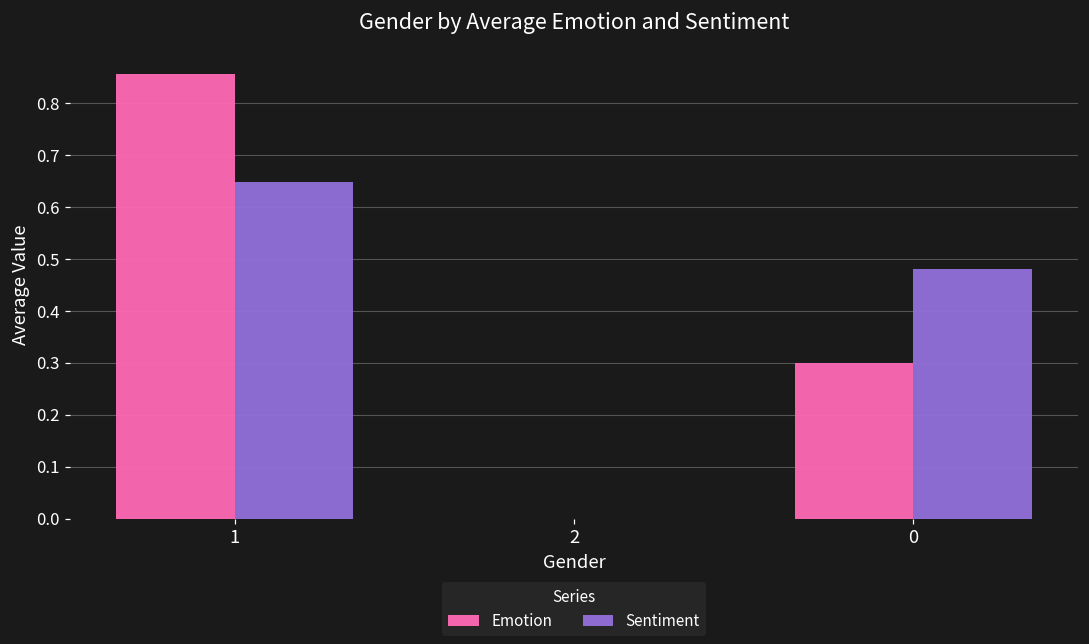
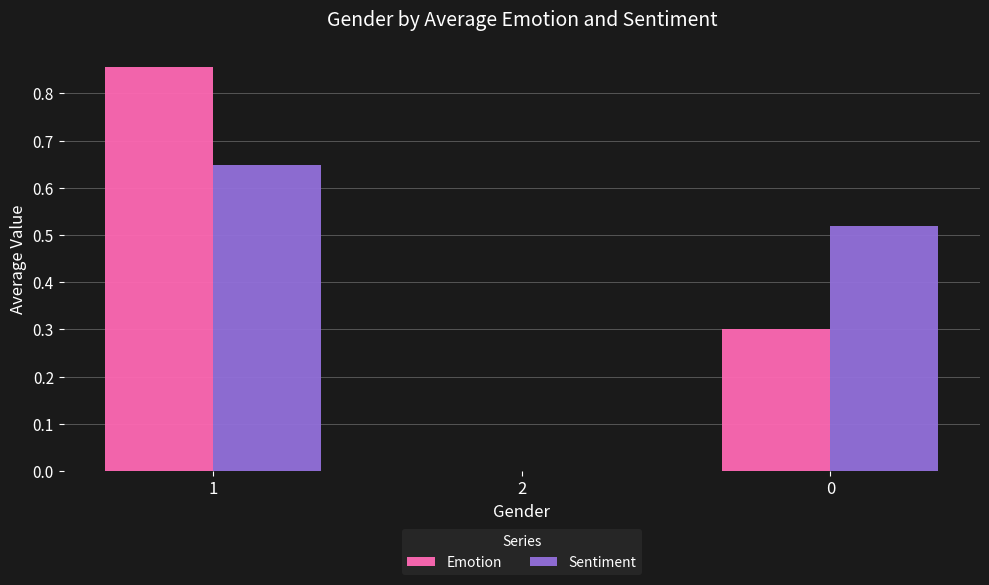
Sentiment, 0: 0.48 -> 0.52
